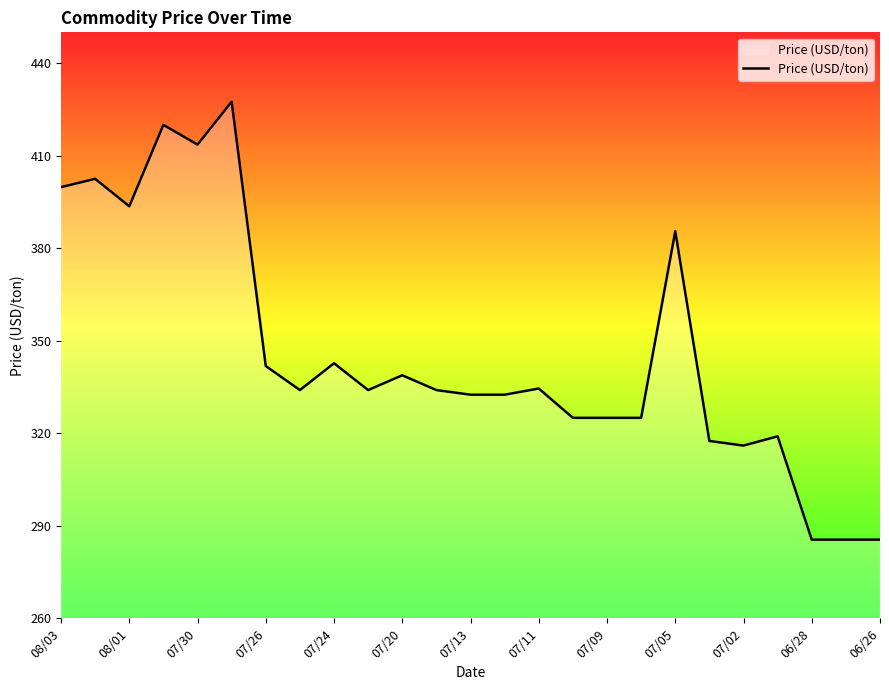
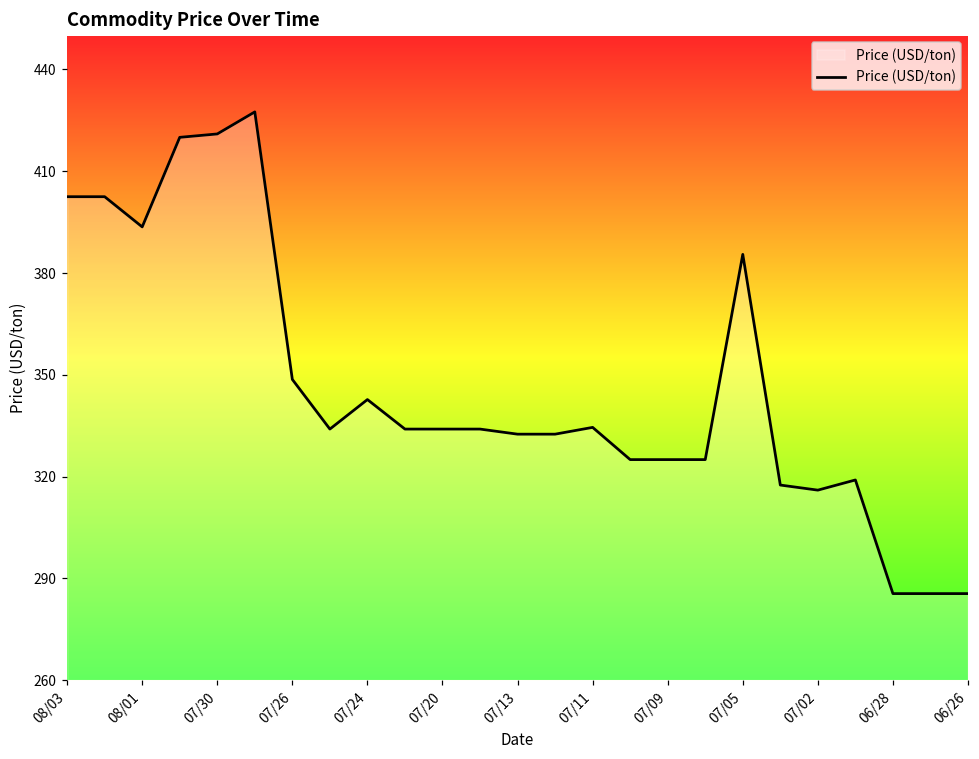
08/03: 400 -> 403
07/30: 414 -> 421
07/26: 342 -> 349
07/20: 339 -> 334
